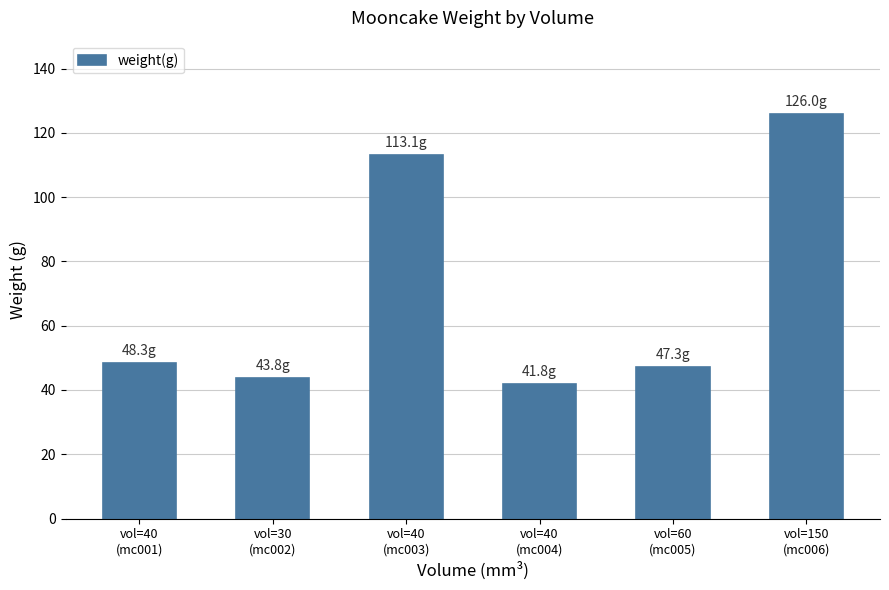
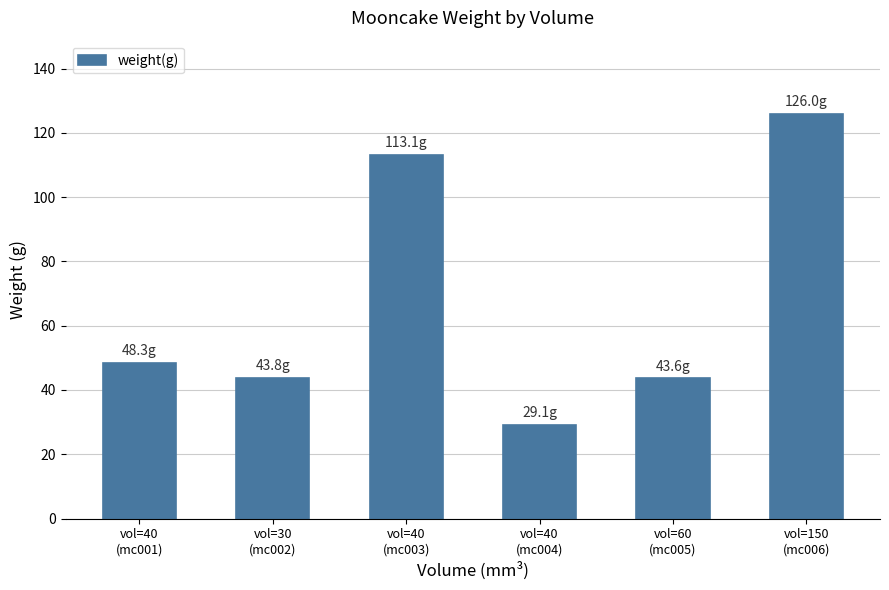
vol=40 (mc004): 41.8g -> 29.1g
vol=60 (mc005): 47.3g -> 43.6g
